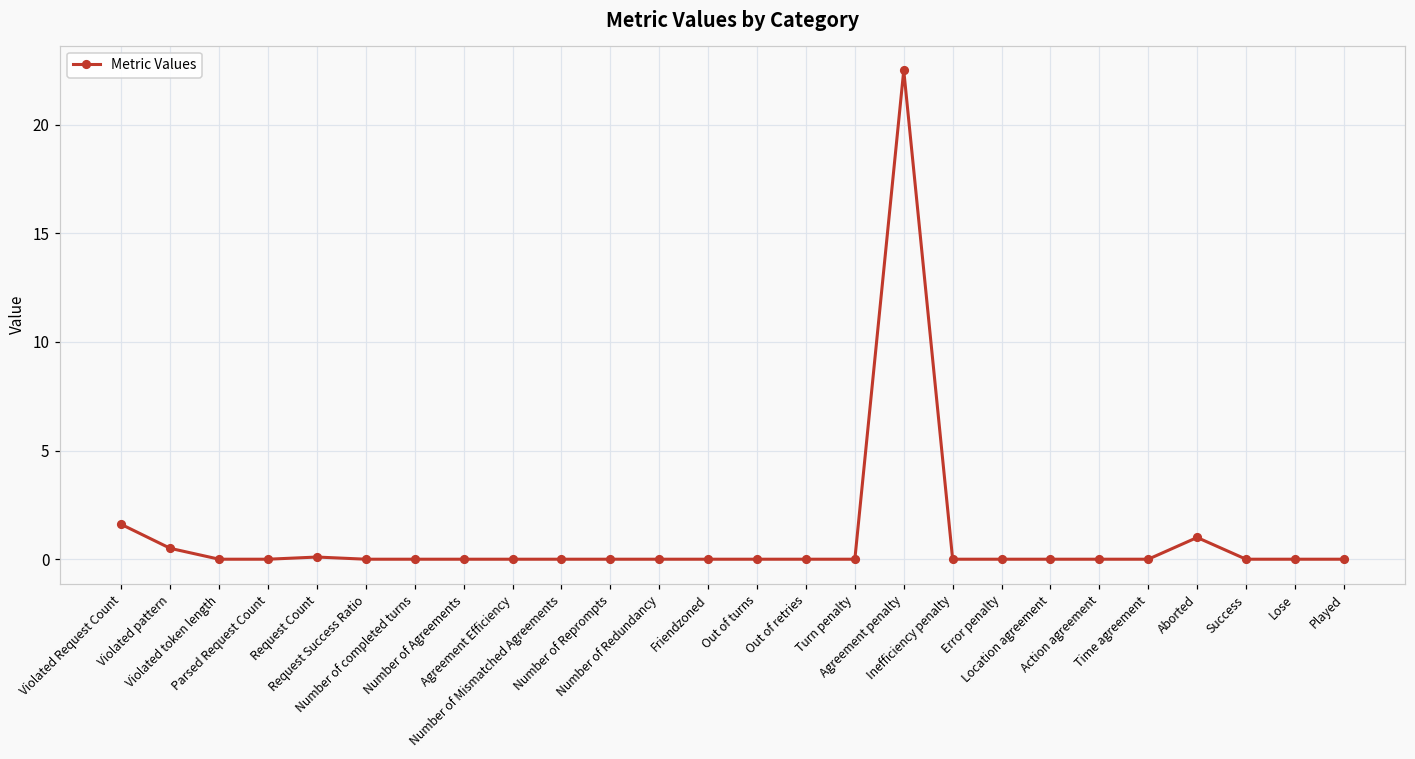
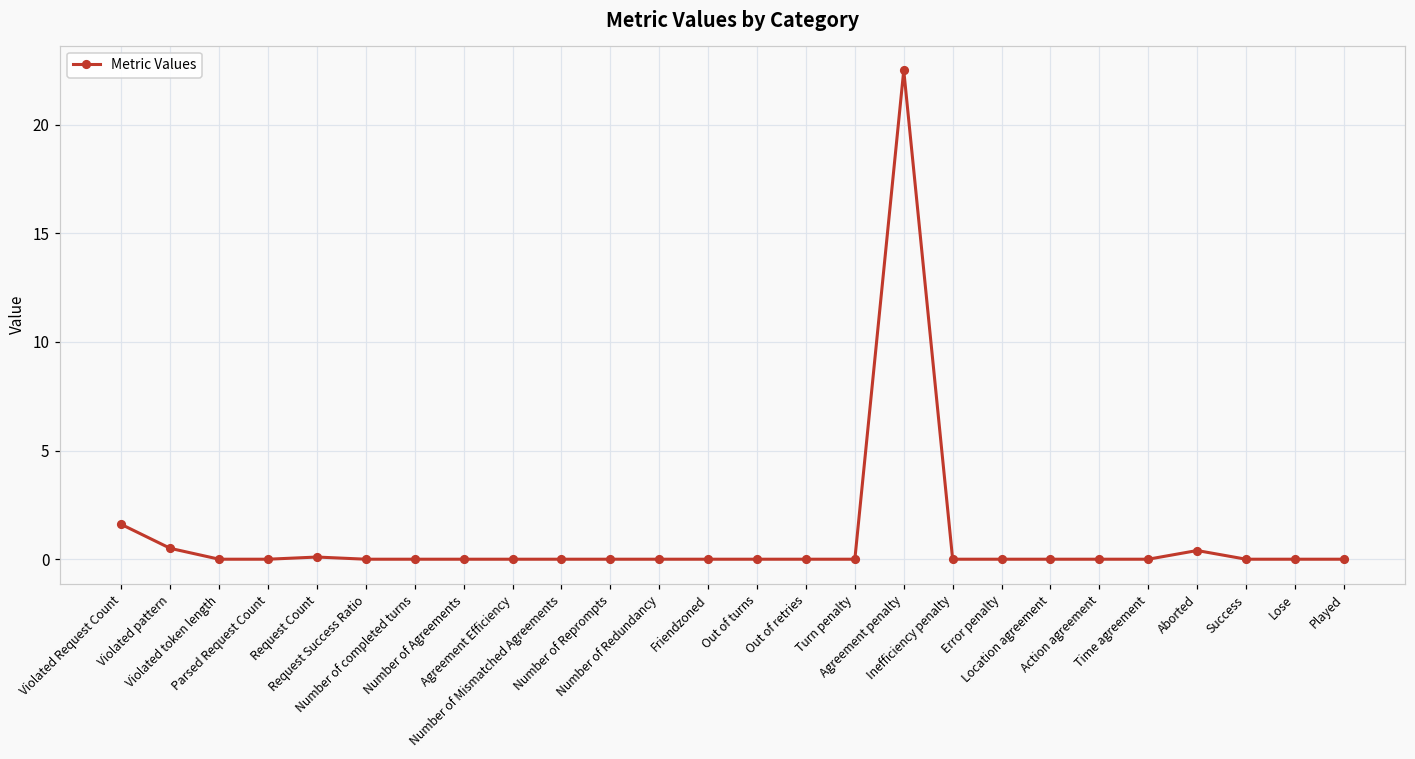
Aborted: 1.0 -> 0.4
